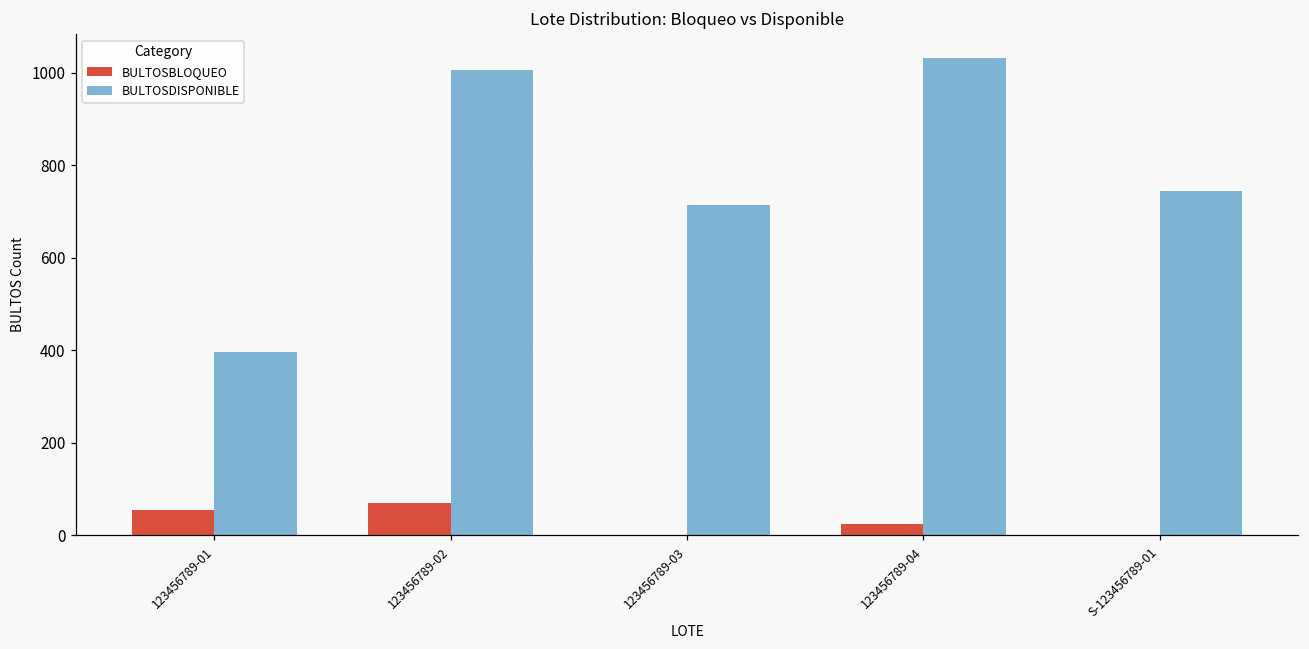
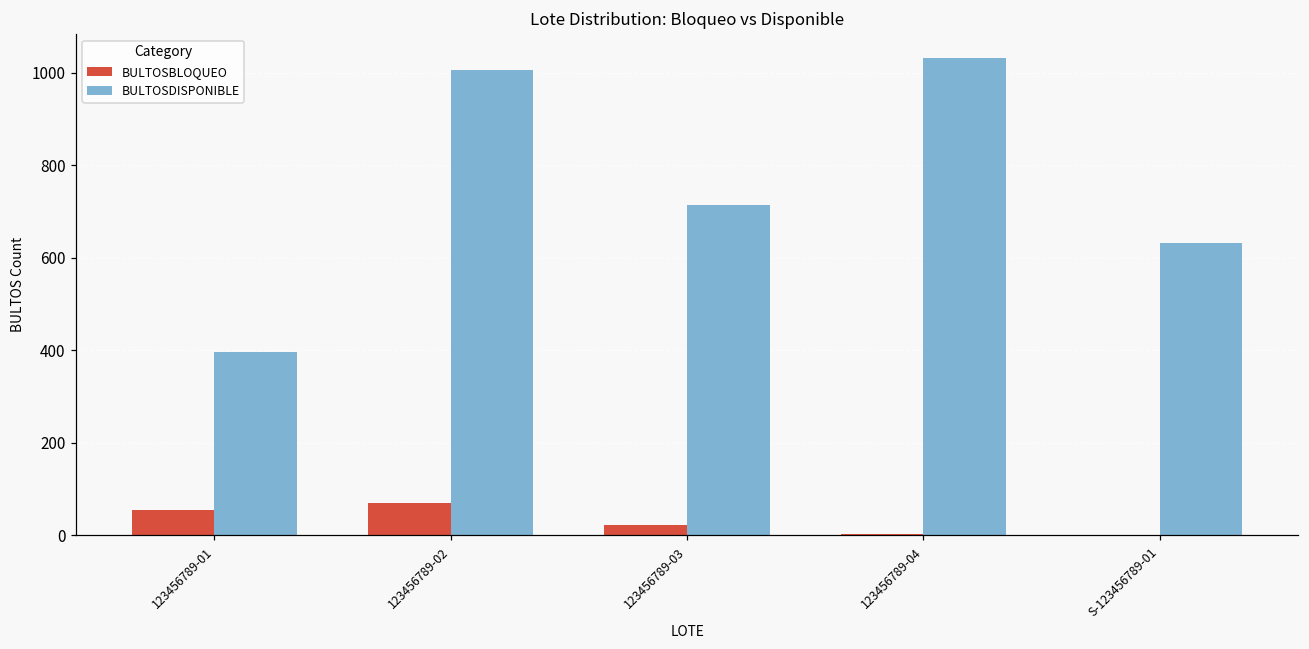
BULTOSBLOQUEO, 123456789-03: 0 -> 20
BULTOSBLOQUEO, 123456789-04: 20 -> 0
BULTOSDISPONIBLE, S-123456789-01: 750 -> 630
